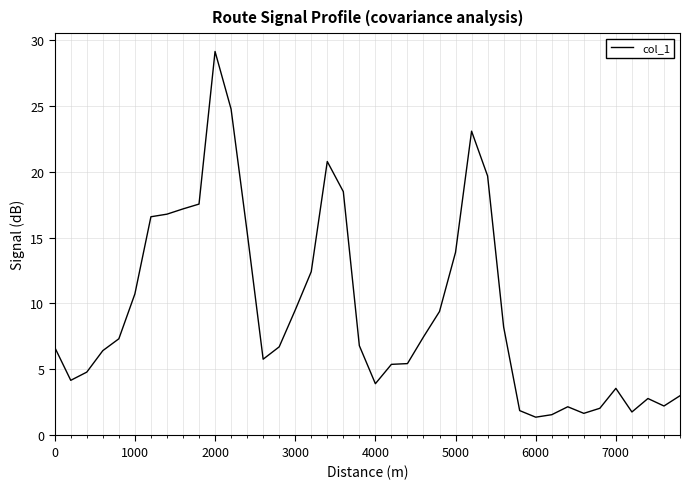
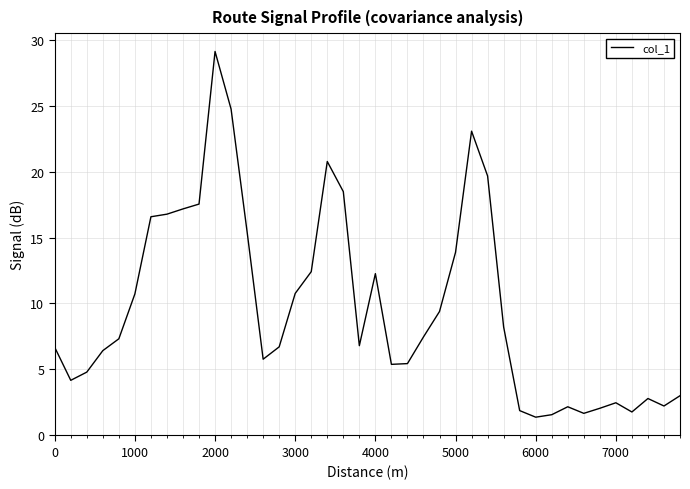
3000: 9.5 -> 10.7
4000: 3.9 -> 12.2
7000: 3.5 -> 2.4
